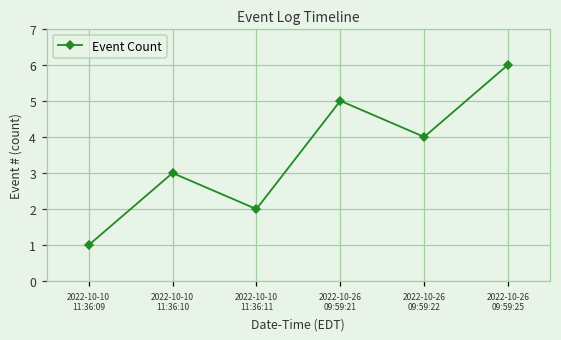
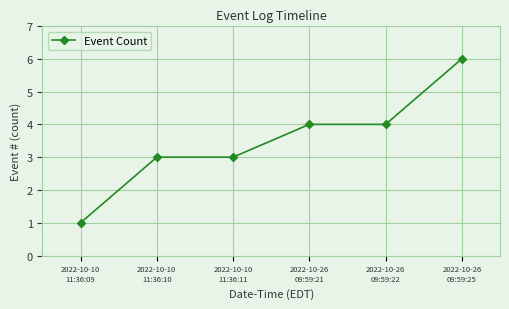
2022-10-10 11:36:11: 2 -> 3
2022-10-26 09:59:21: 5 -> 4
